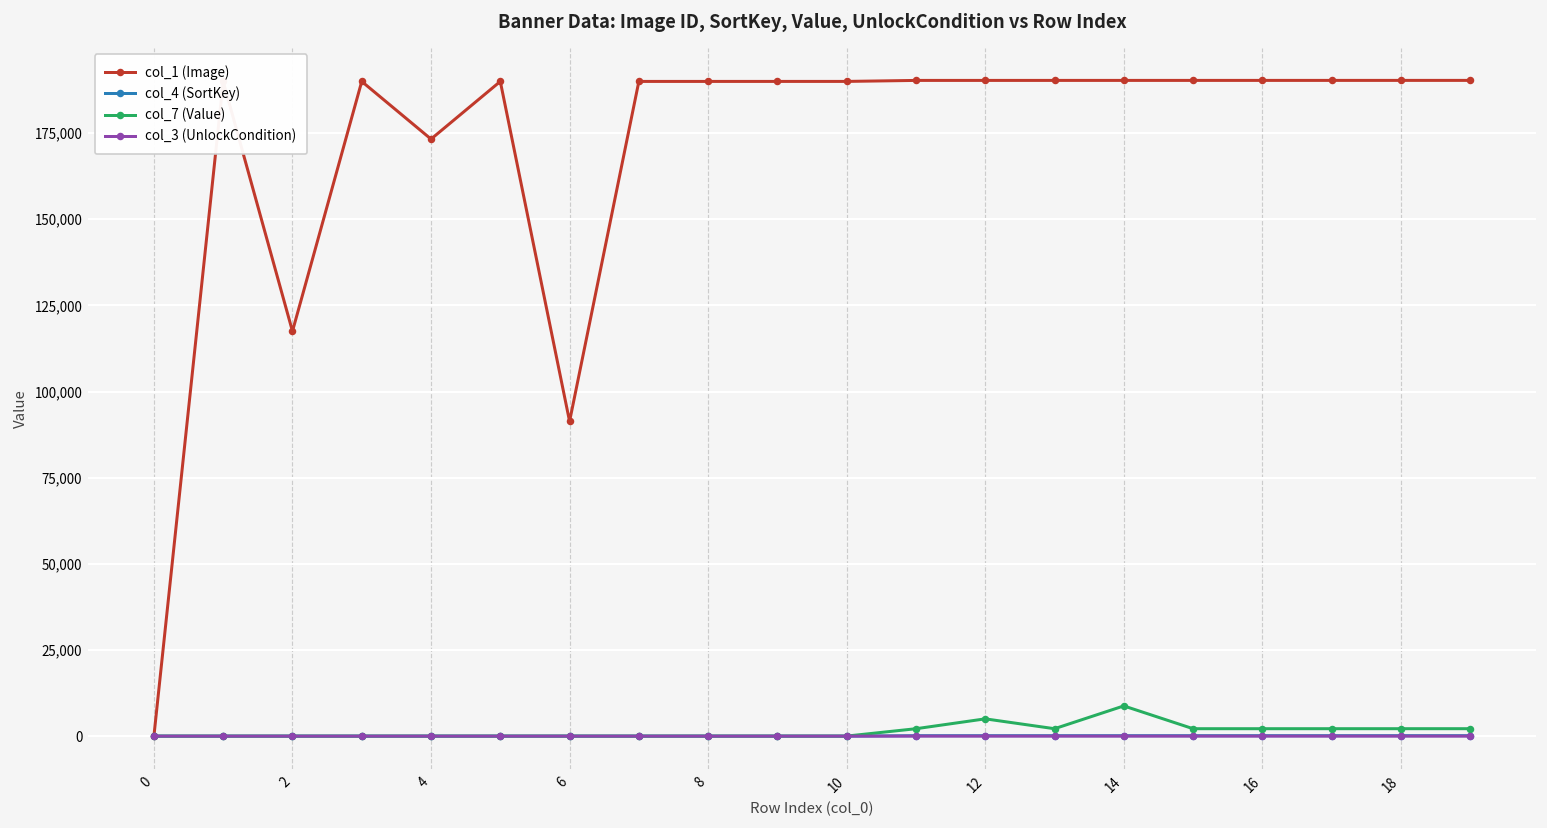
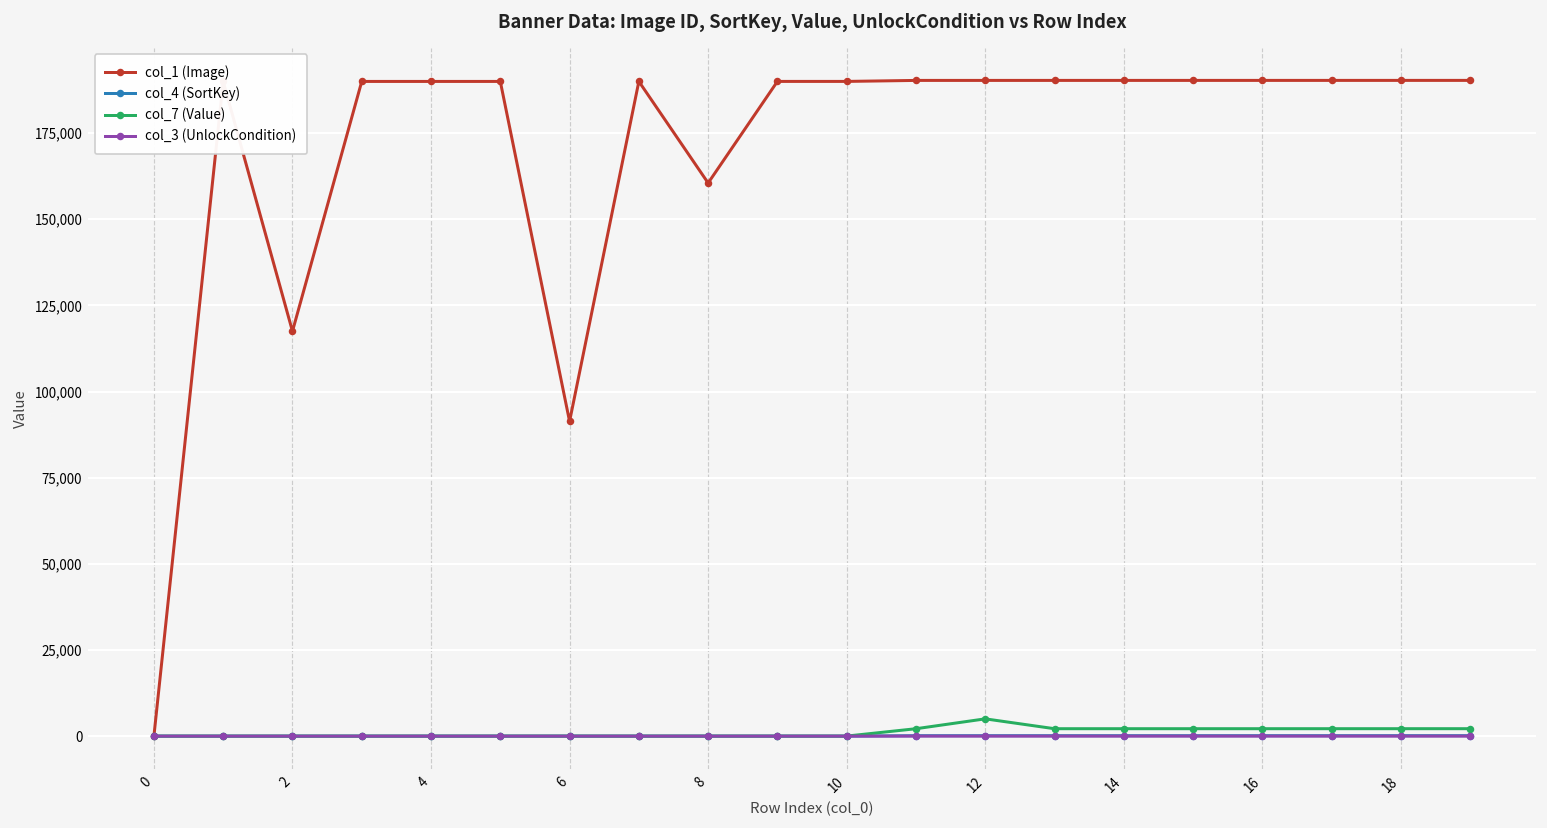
col_1 (Image), 4: 173,000 -> 190,000
col_1 (Image), 8: 190,000 -> 161,000
col_7 (Value), 14: 9,000 -> 2,000
